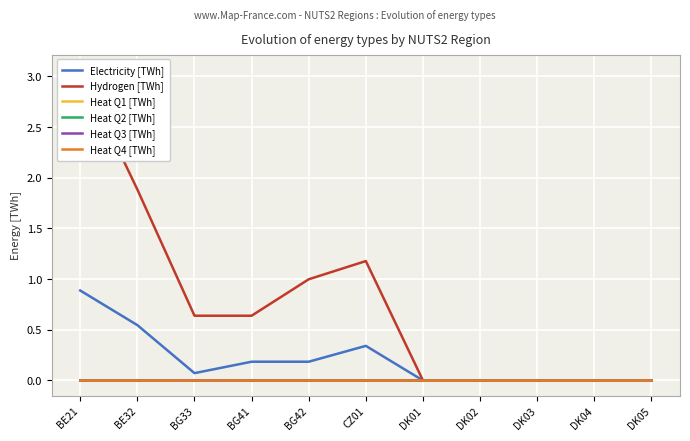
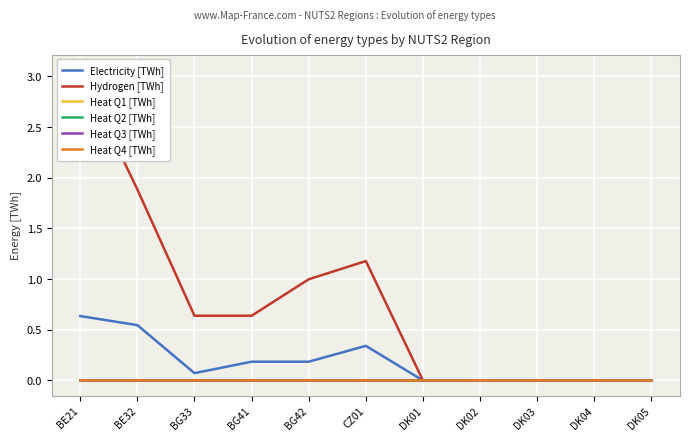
Electricity [TWh], BE21: 0.89 -> 0.64
